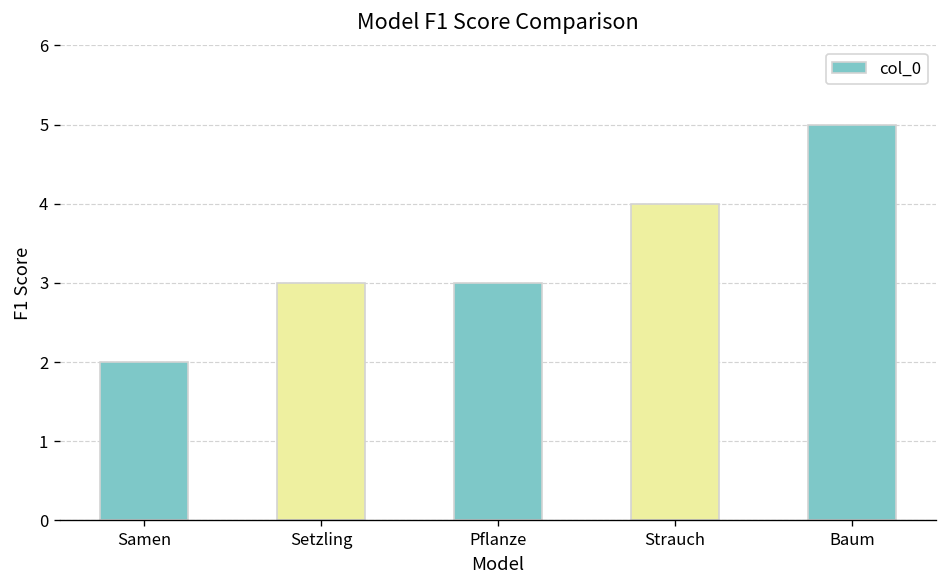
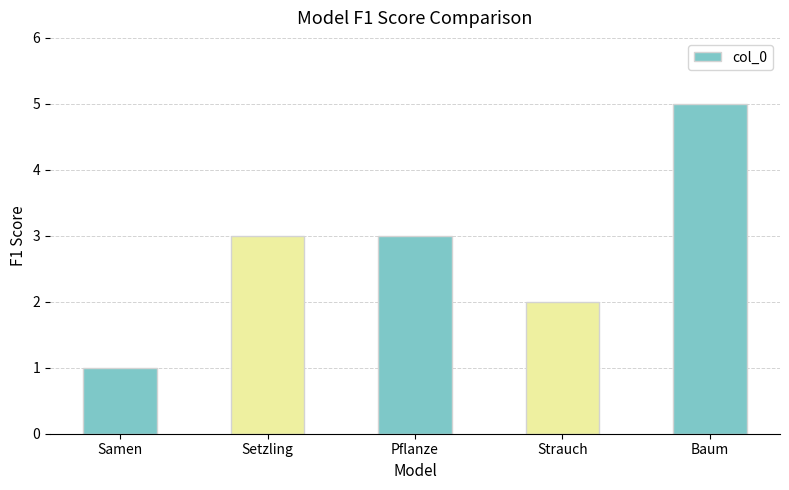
Samen: 2 -> 1
Strauch: 4 -> 2
